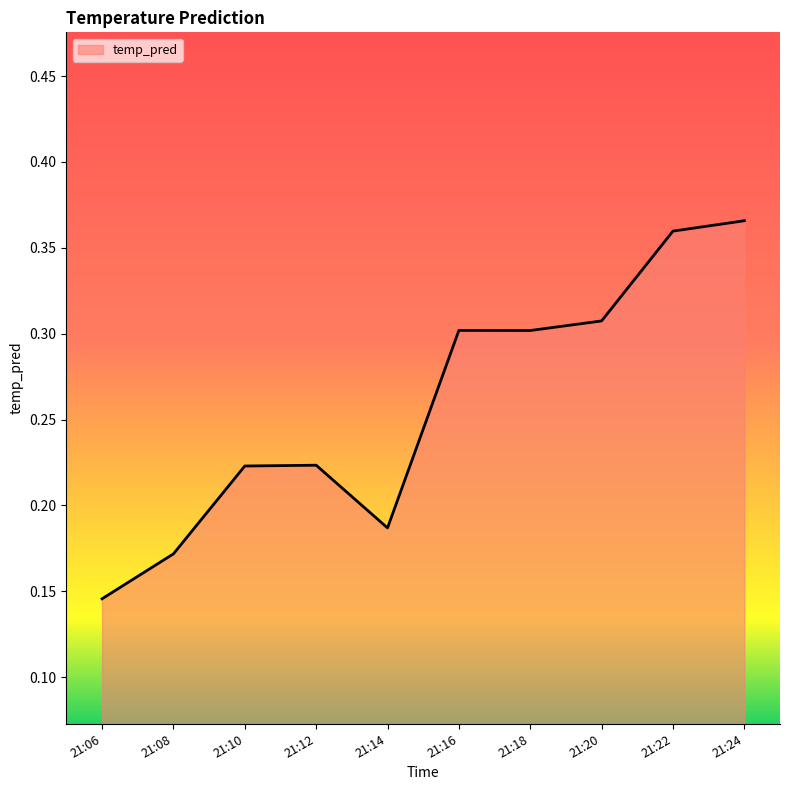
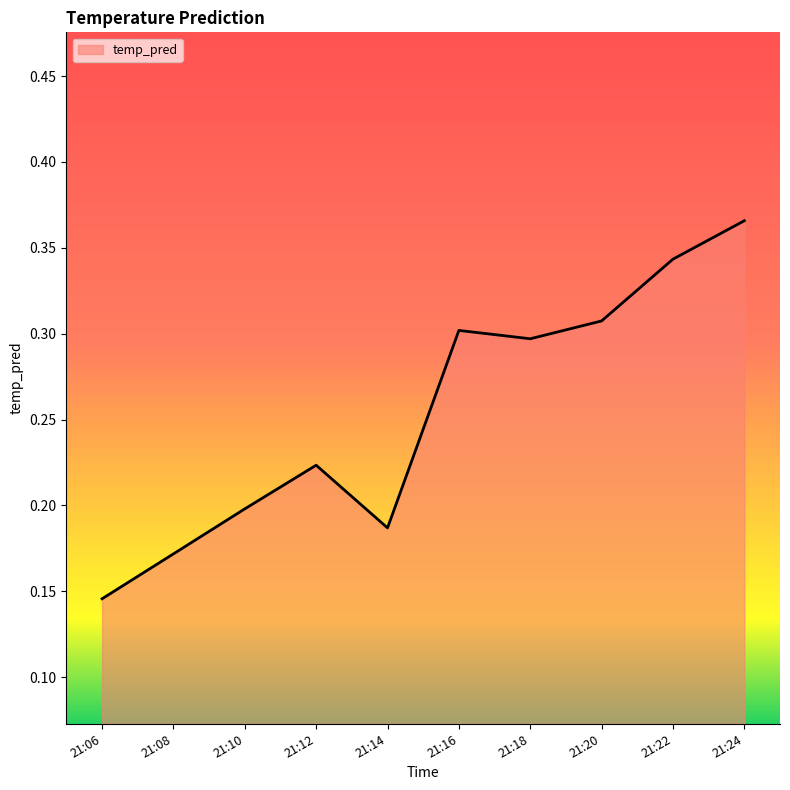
21:10: 0.223 -> 0.198
21:18: 0.302 -> 0.297
21:22: 0.360 -> 0.343
